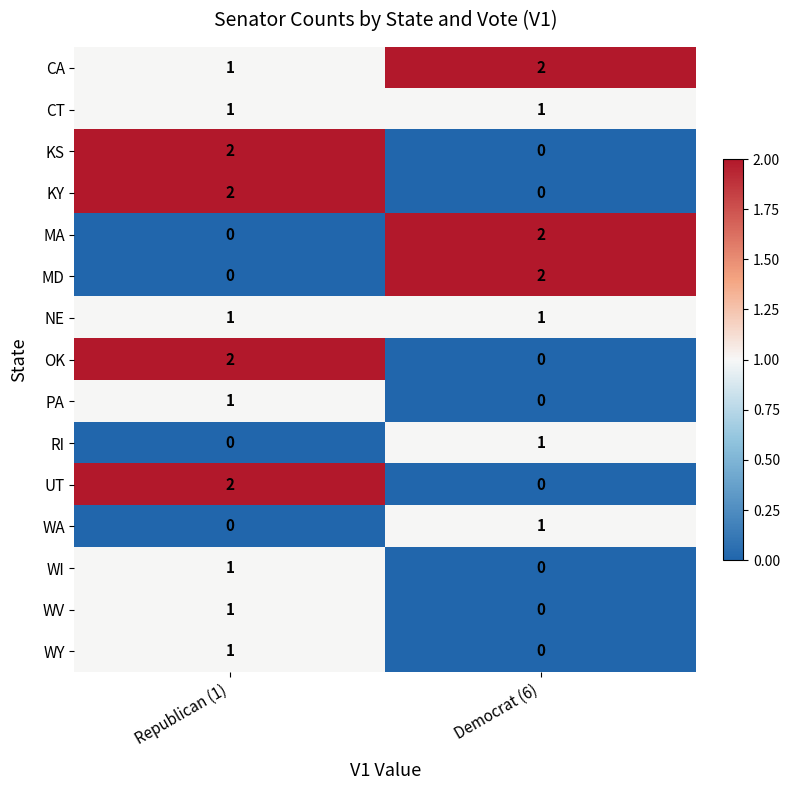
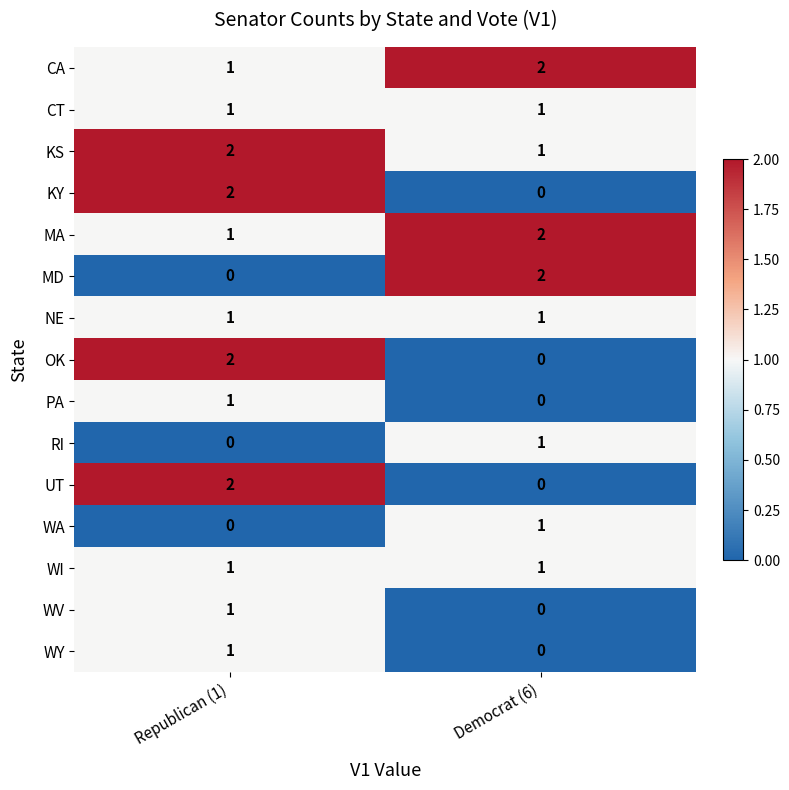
KS, Democrat (6): 0 -> 1
MA, Republican (1): 0 -> 1
WI, Democrat (6): 0 -> 1
